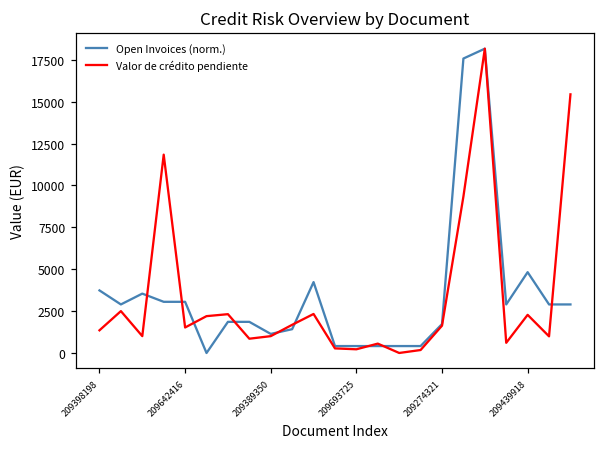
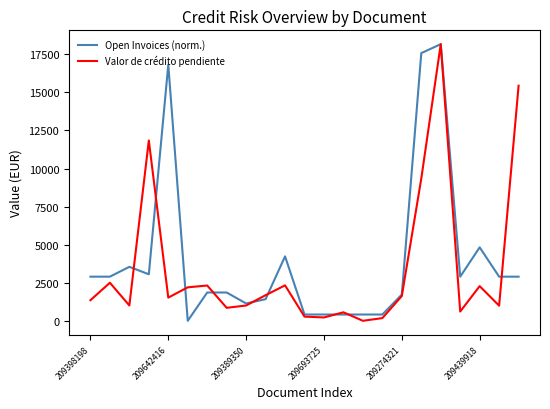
Open Invoices (norm.), 209398198: 3700 -> 2900
Open Invoices (norm.), 209642416: 3100 -> 16800
